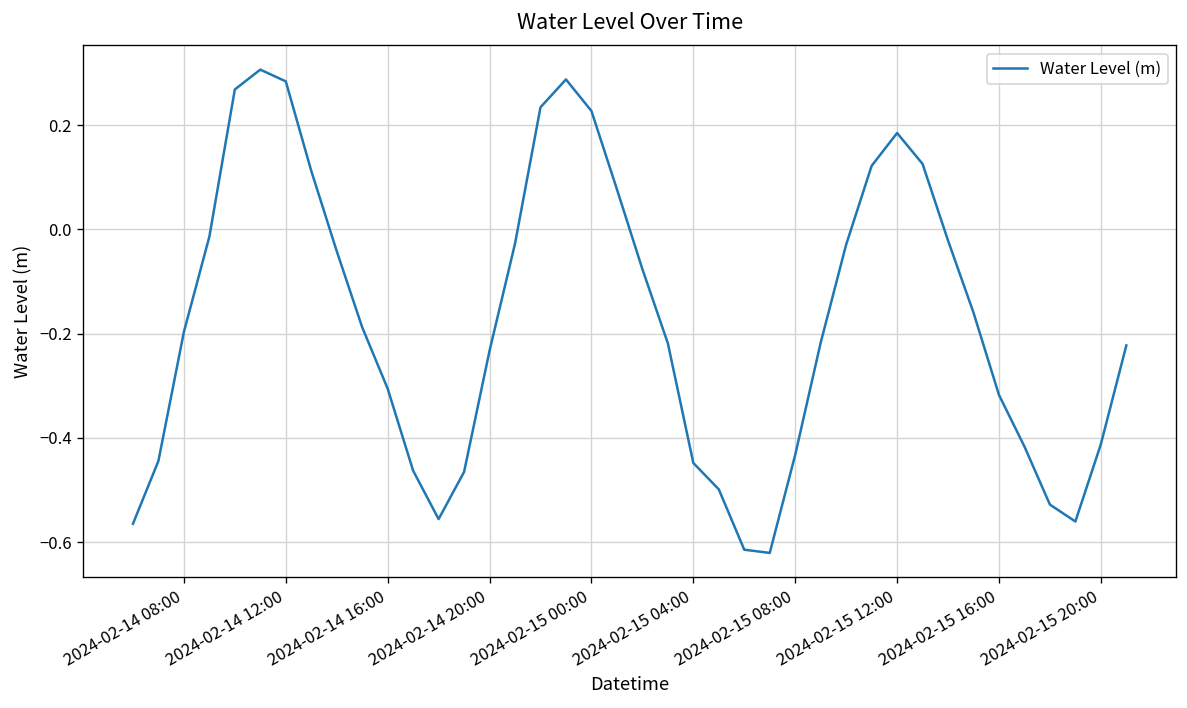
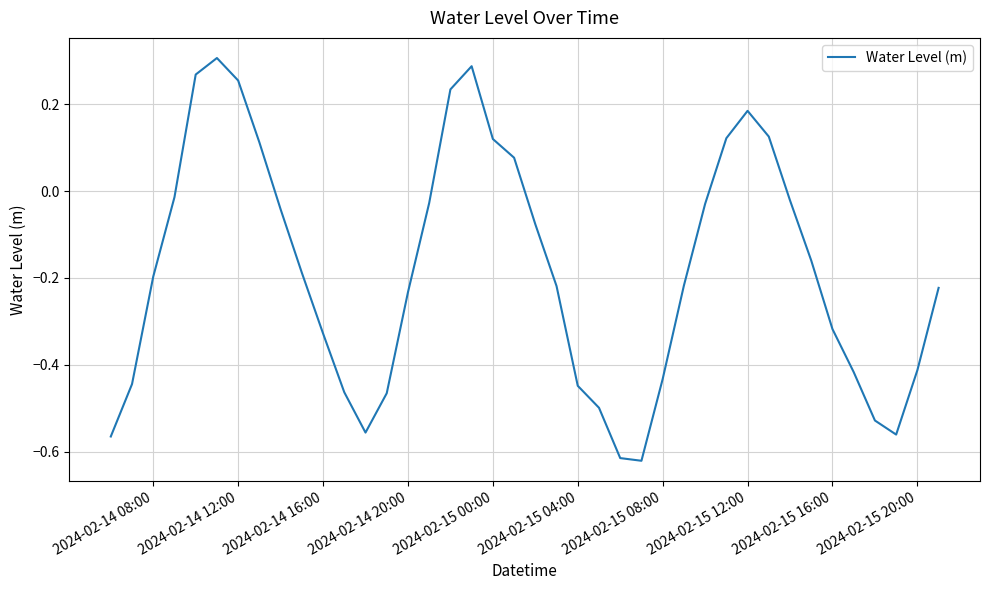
2024-02-14 12:00: 0.28 -> 0.25
2024-02-14 16:00: -0.31 -> -0.33
2024-02-15 00:00: 0.23 -> 0.12
